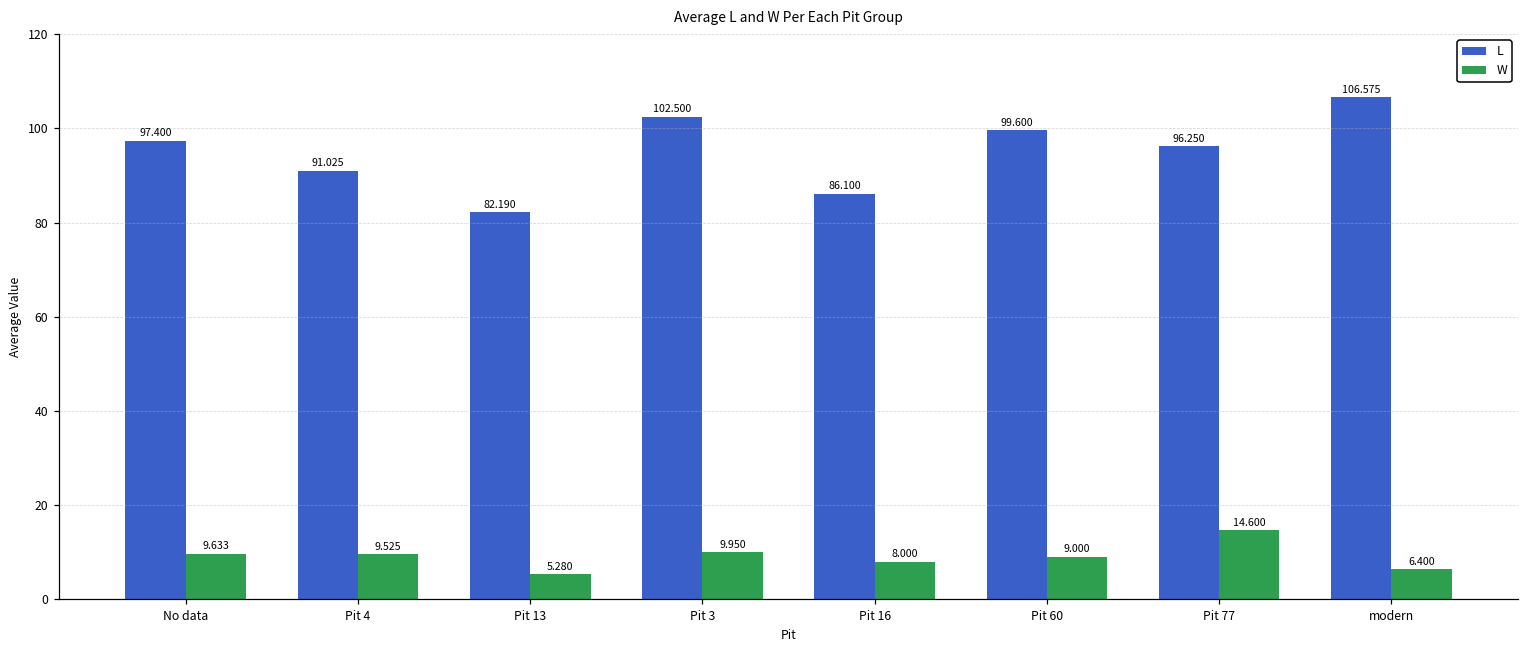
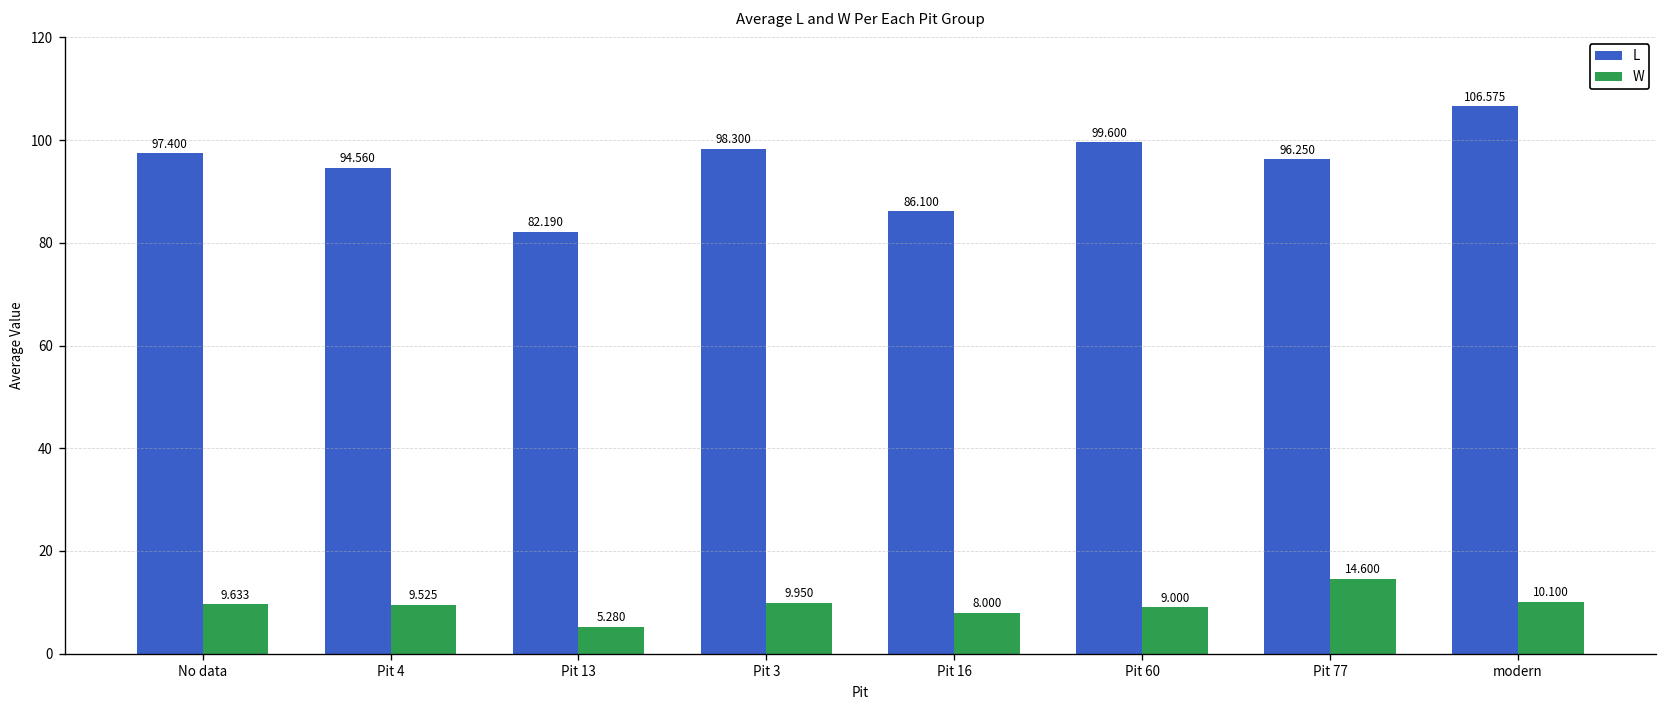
L, Pit 4: 91.025 -> 94.560
L, Pit 3: 102.500 -> 98.300
W, modern: 6.400 -> 10.100
